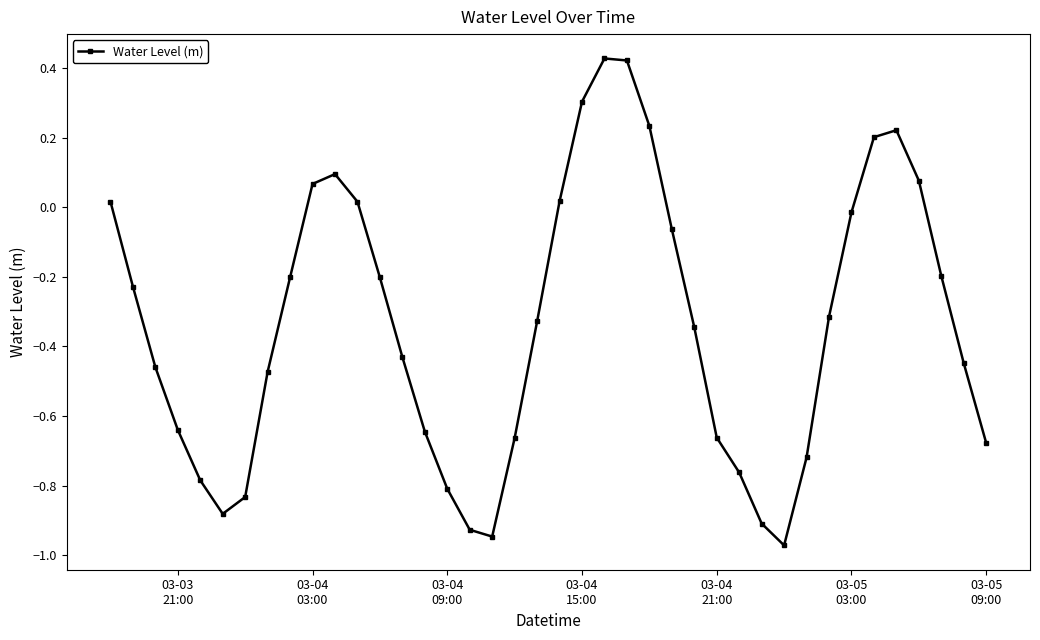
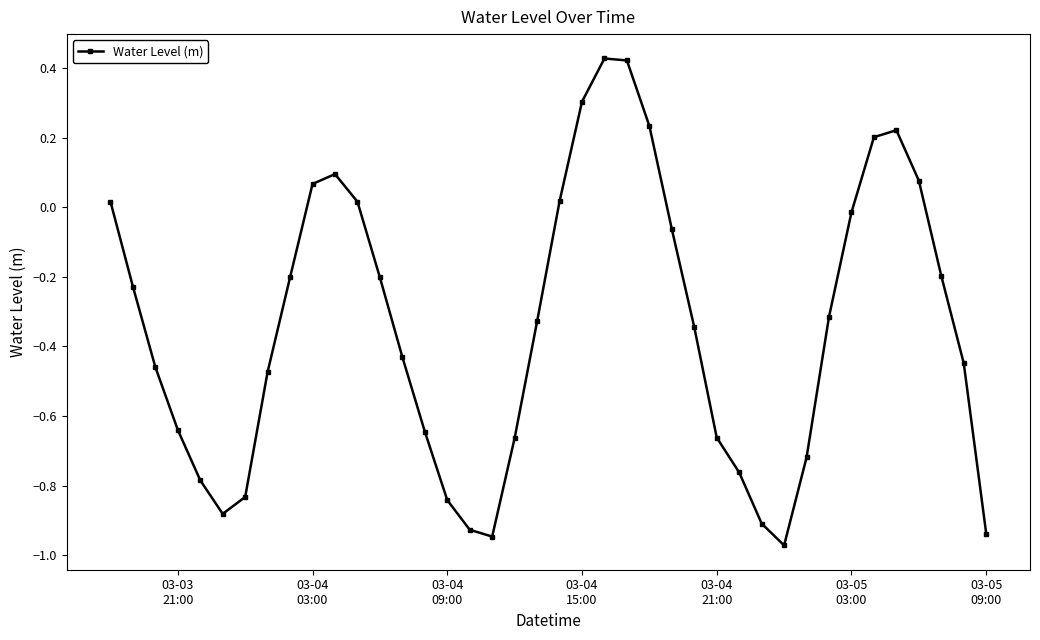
03-04 09:00: -0.81 -> -0.84
03-05 09:00: -0.68 -> -0.94
